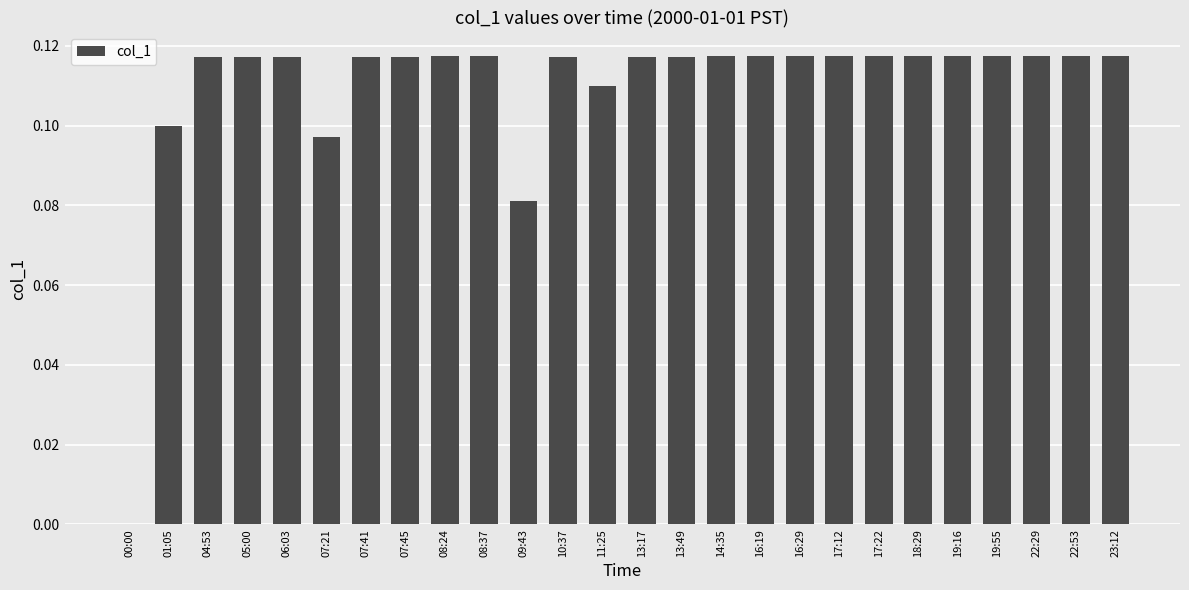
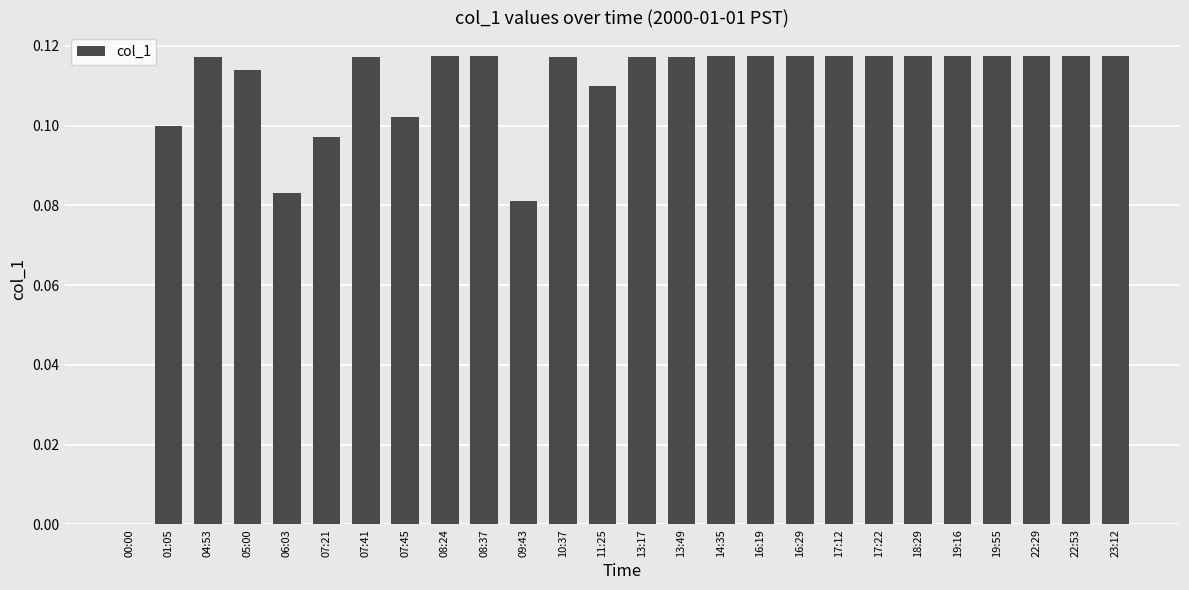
05:00: 0.117 -> 0.114
06:03: 0.117 -> 0.083
07:45: 0.117 -> 0.102
